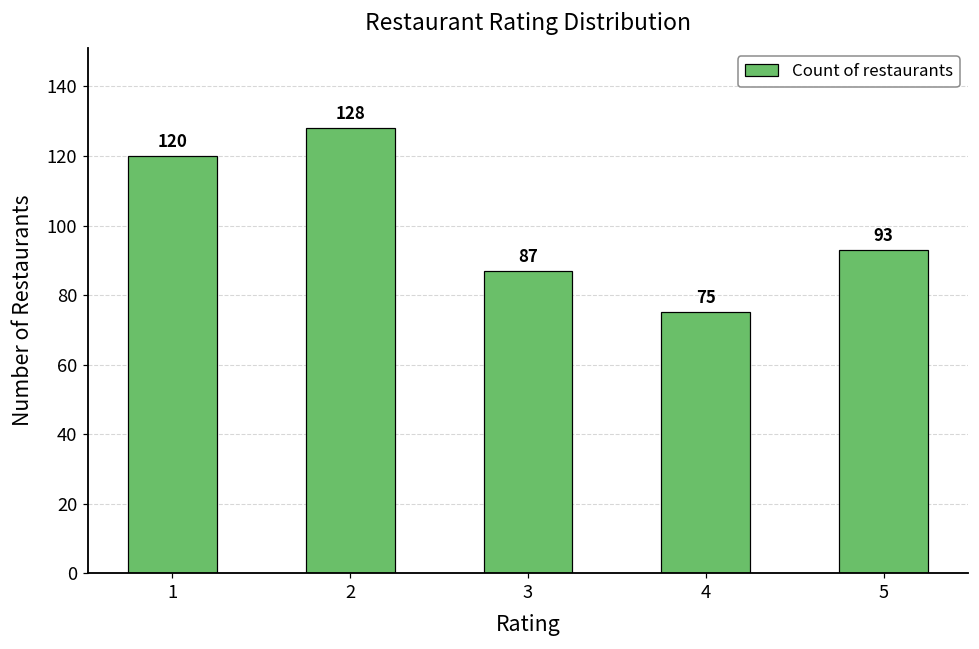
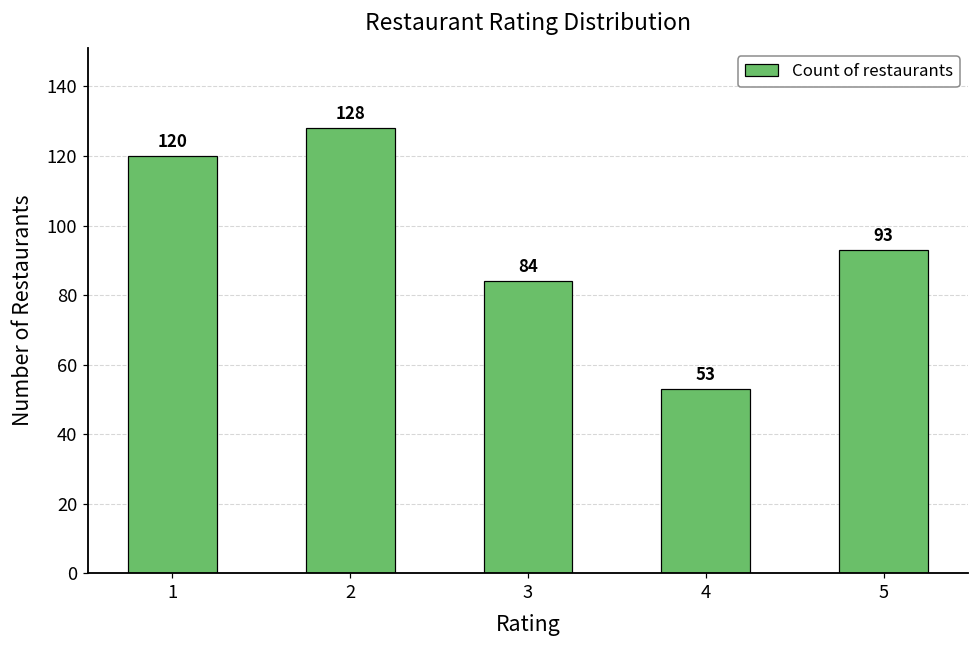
3: 87 -> 84
4: 75 -> 53
